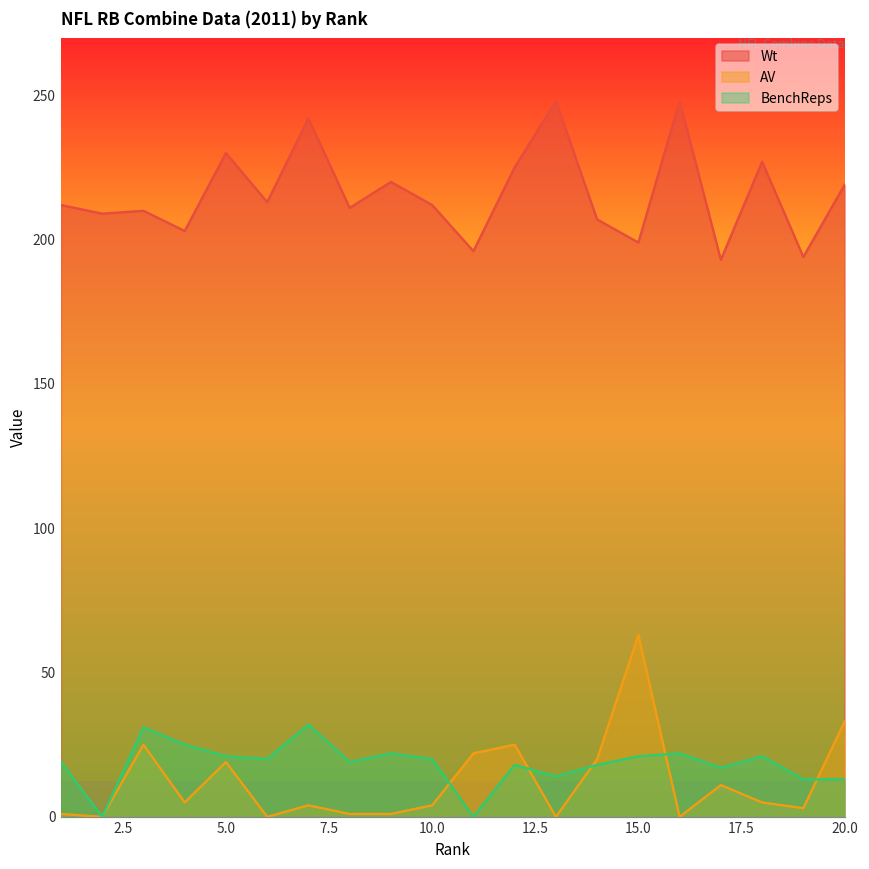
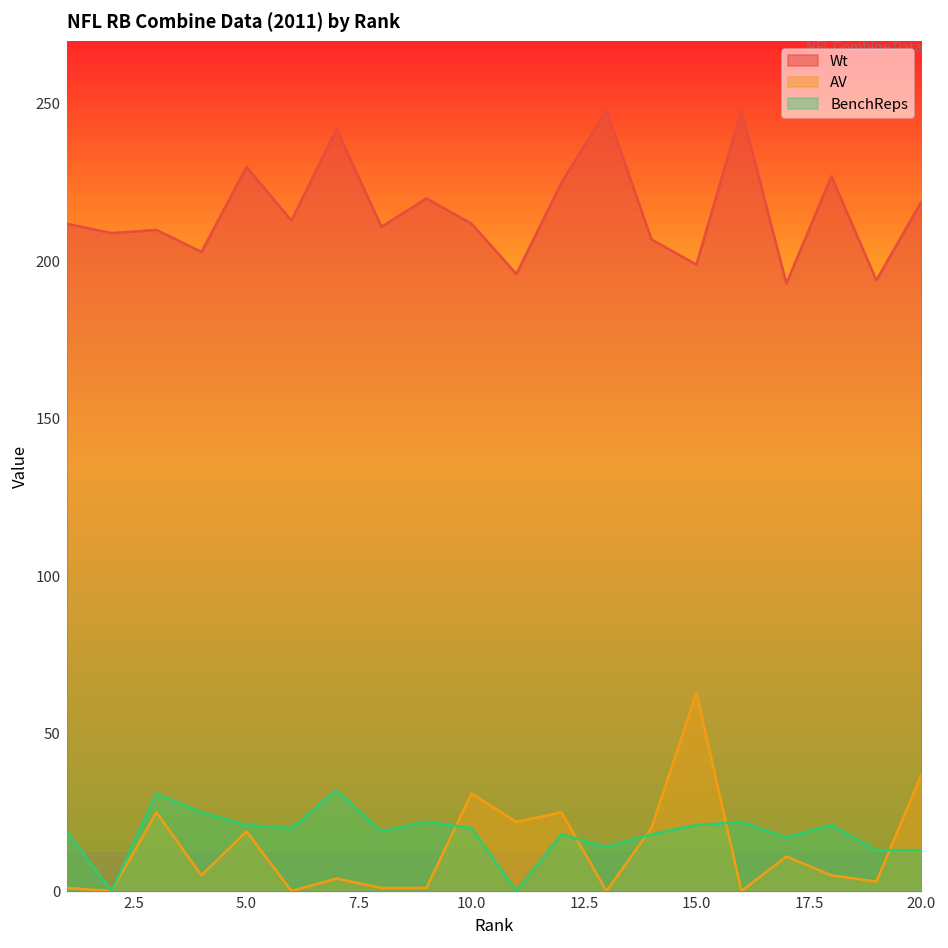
AV, 10.0: 4 -> 31
AV, 20.0: 33 -> 37
